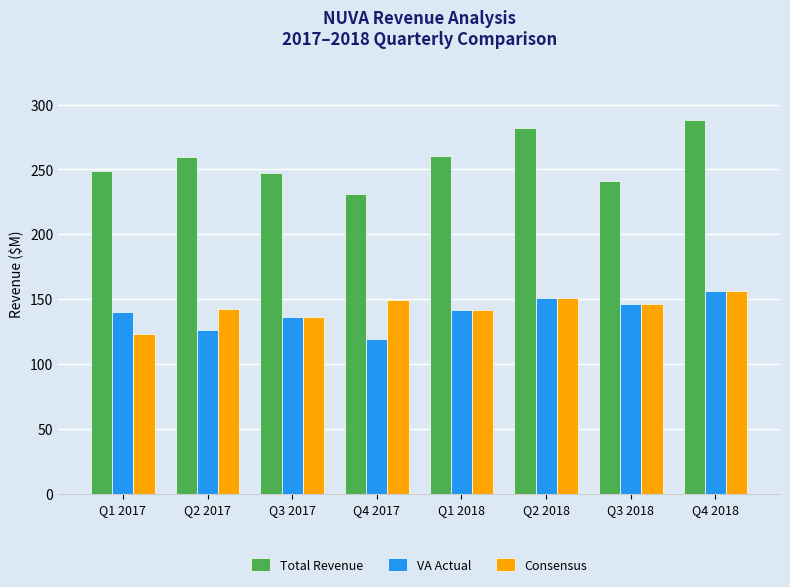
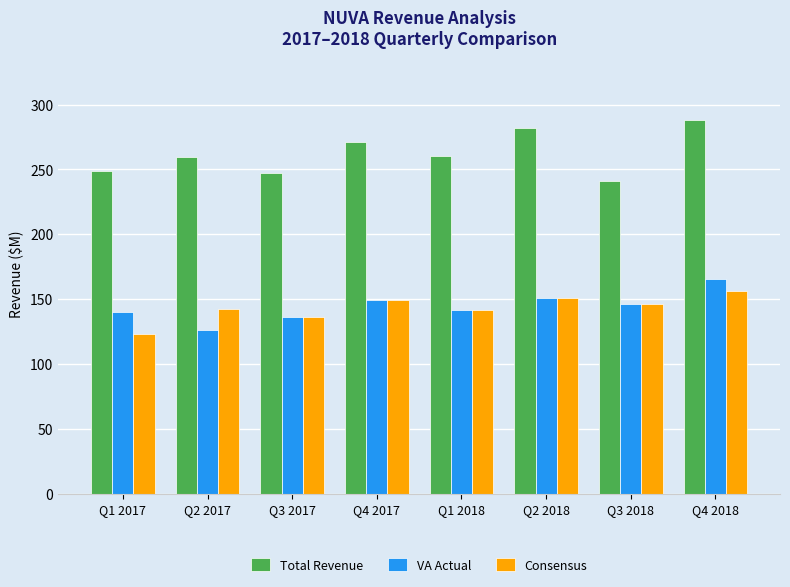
Total Revenue, Q4 2017: 231 -> 271
VA Actual, Q4 2017: 120 -> 150
VA Actual, Q4 2018: 157 -> 166
